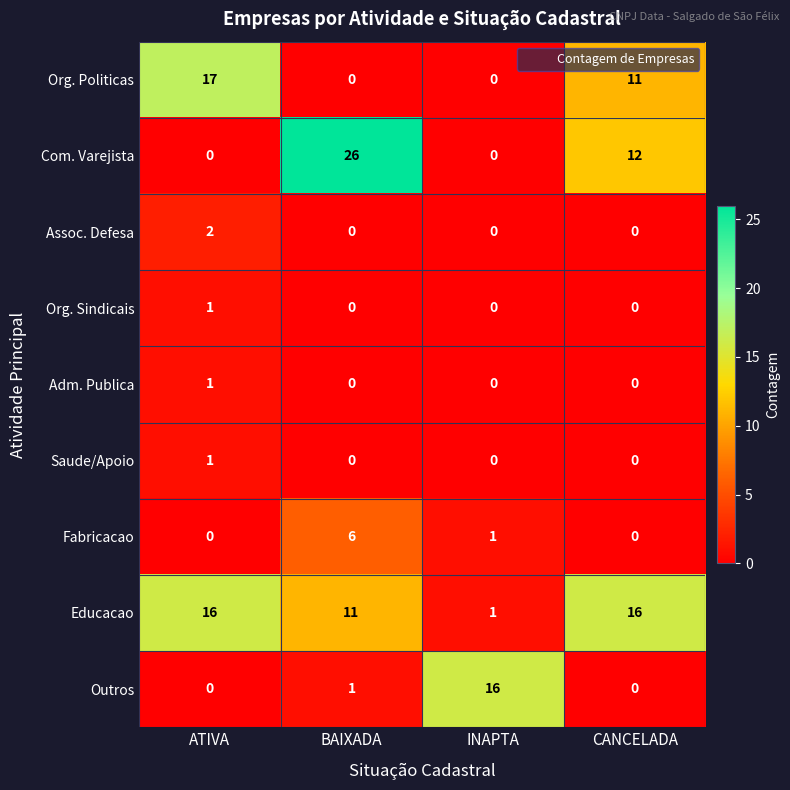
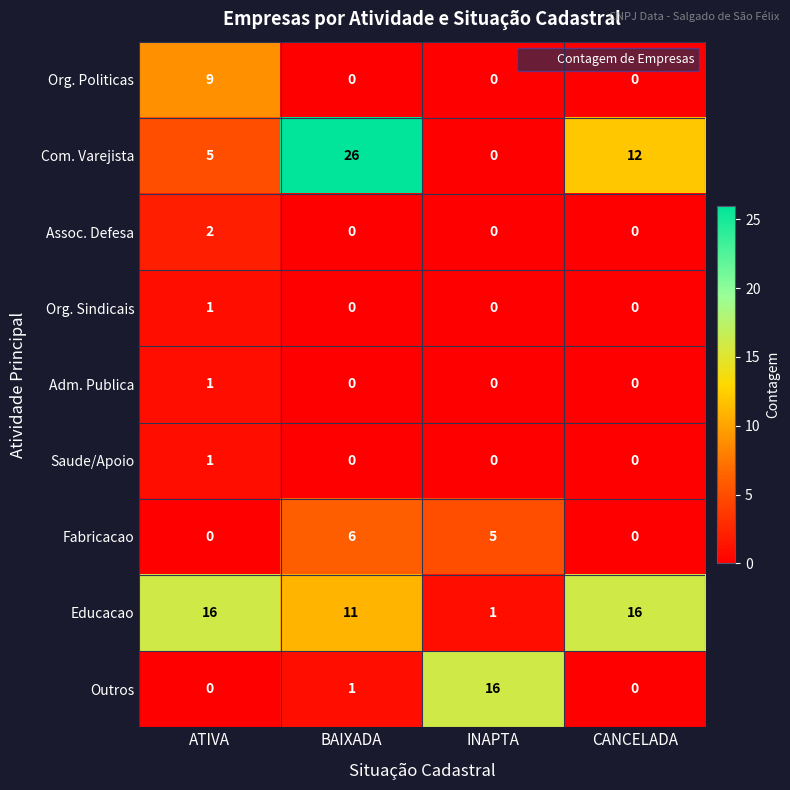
Org. Politicas, ATIVA: 17 -> 9
Org. Politicas, CANCELADA: 11 -> 0
Com. Varejista, ATIVA: 0 -> 5
Fabricacao, INAPTA: 1 -> 5
